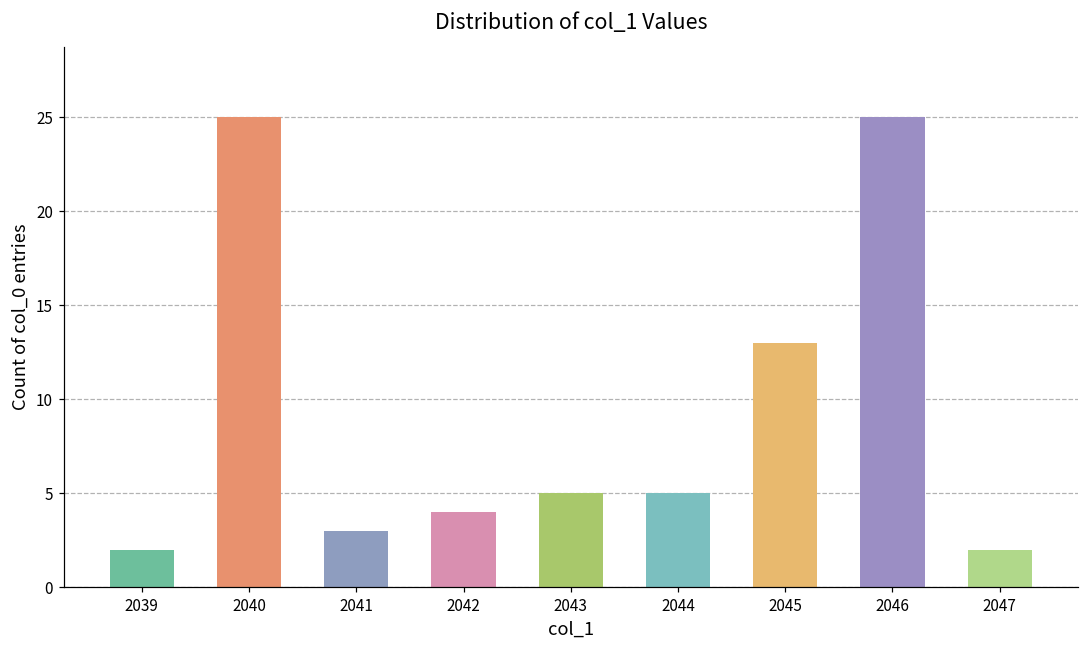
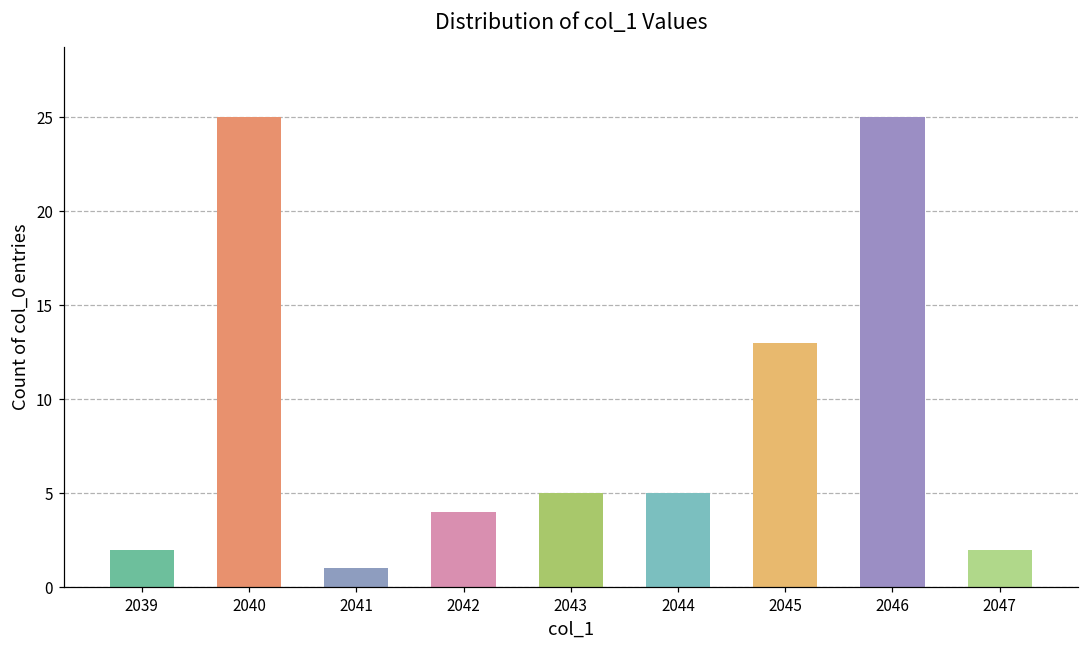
2041: 3 -> 1
